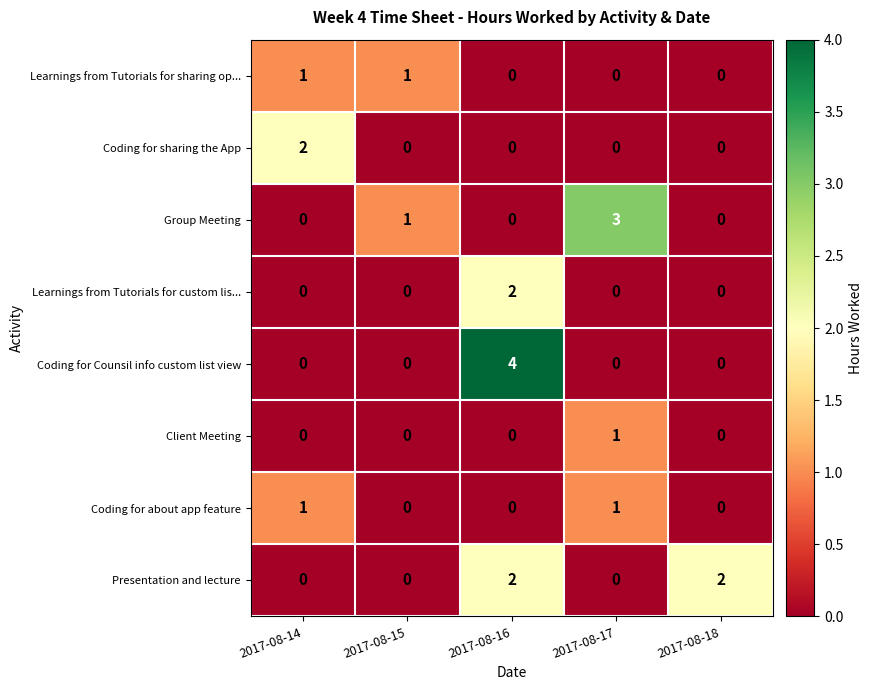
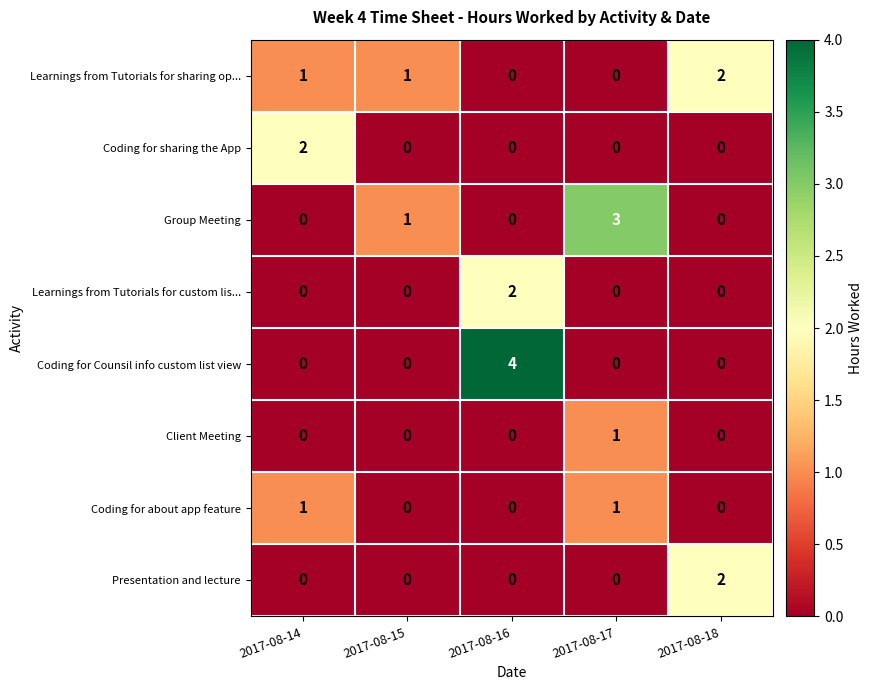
Learnings from Tutorials for sharing op..., 2017-08-18: 0 -> 2
Presentation and lecture, 2017-08-16: 2 -> 0
